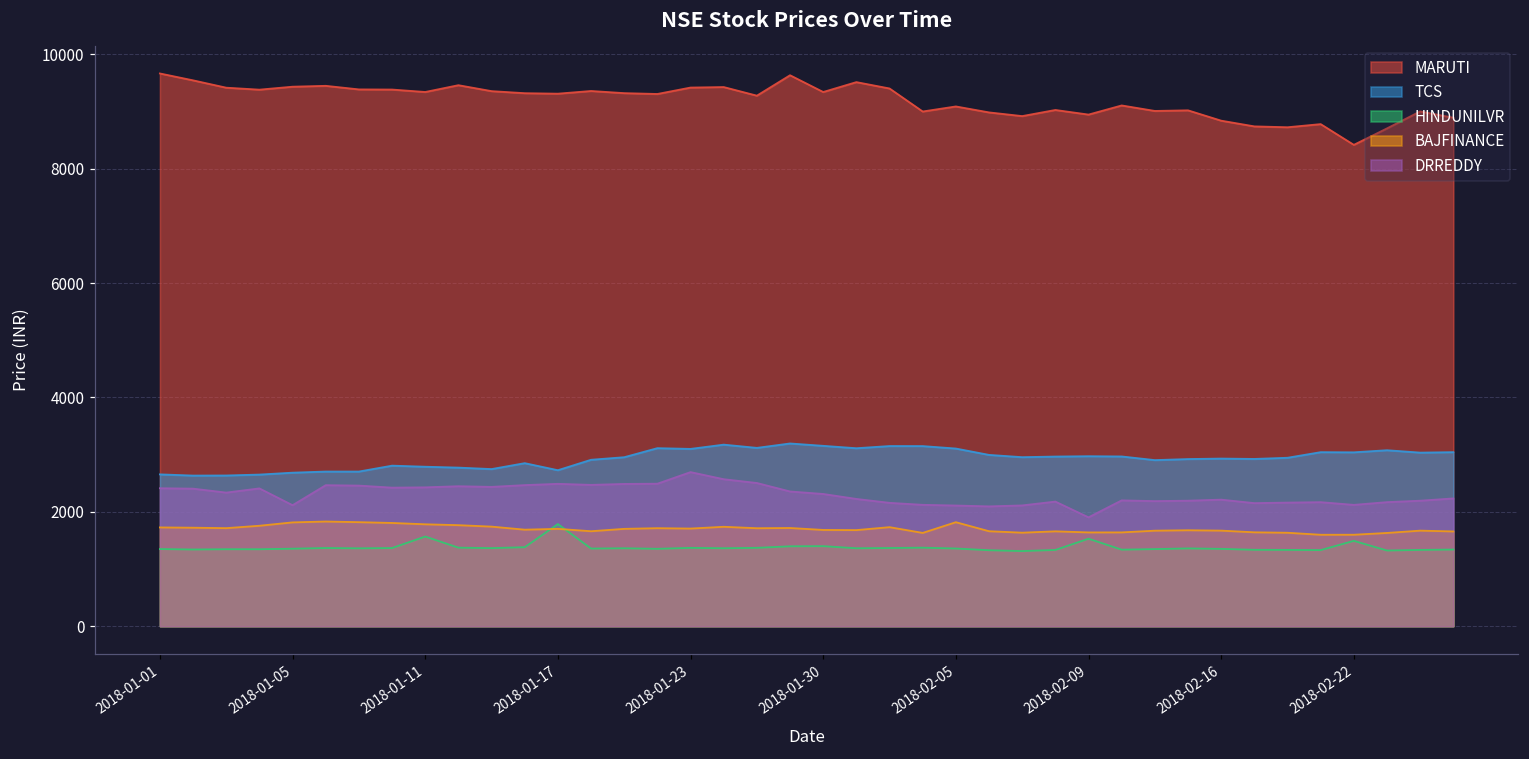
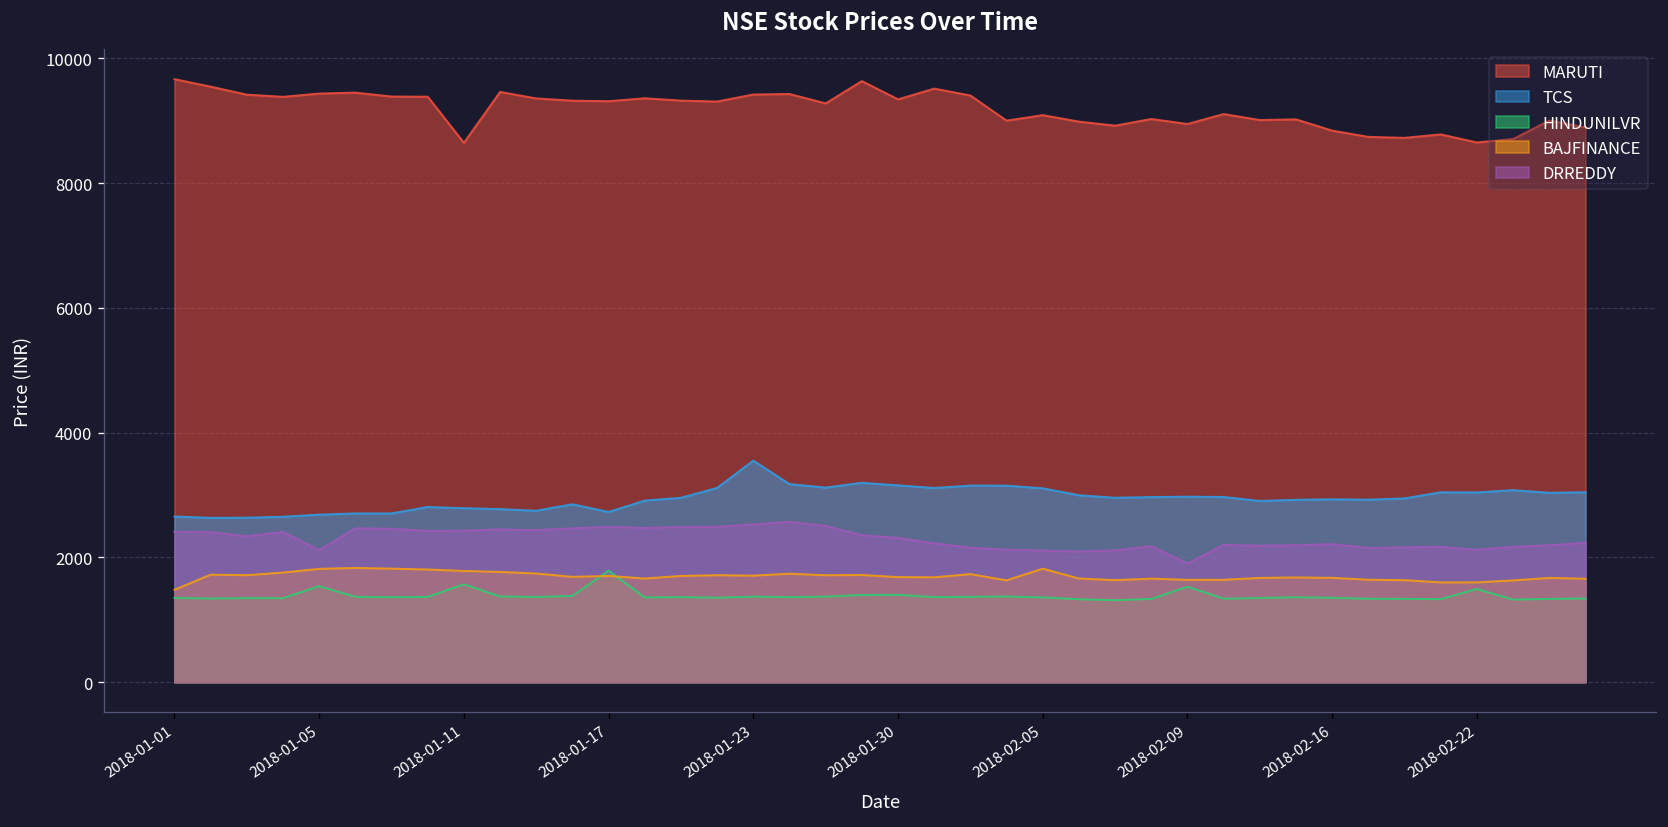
BAJFINANCE, 2018-01-01: 1700 -> 1500
HINDUNILVR, 2018-01-05: 1400 -> 1500
MARUTI, 2018-01-11: 9300 -> 8600
TCS, 2018-01-23: 3100 -> 3600
DRREDDY, 2018-01-23: 2700 -> 2500
MARUTI, 2018-02-22: 8400 -> 8700
